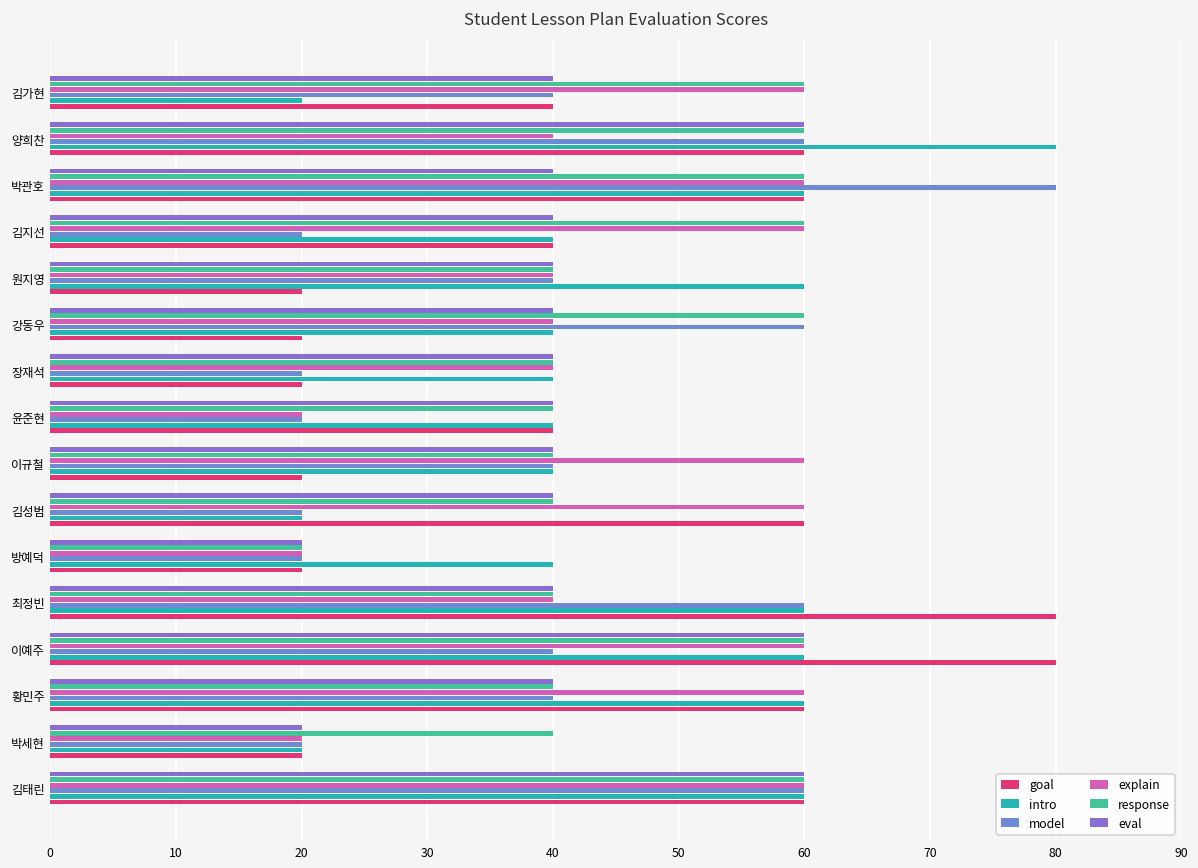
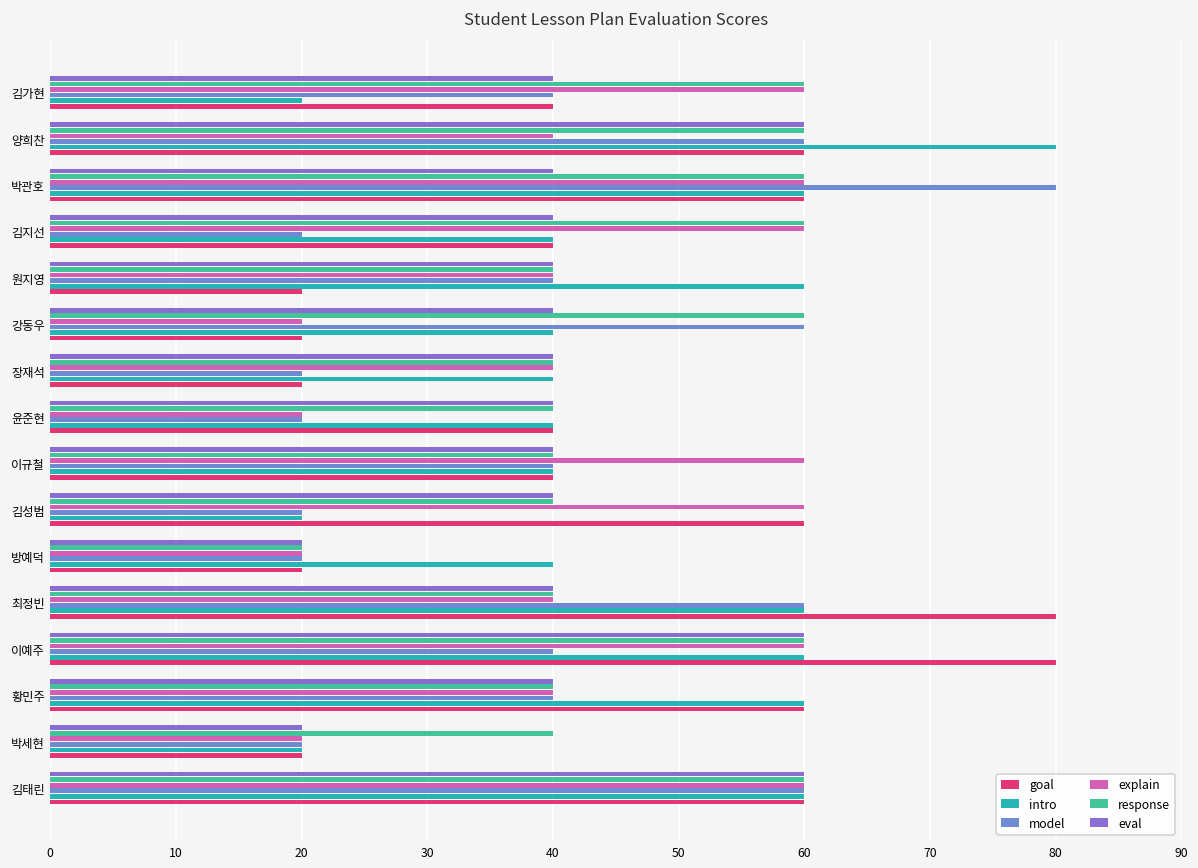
explain, 강동우: 40.0 -> 20.0
goal, 이규철: 20.0 -> 40.0
explain, 황민주: 60.0 -> 40.0
